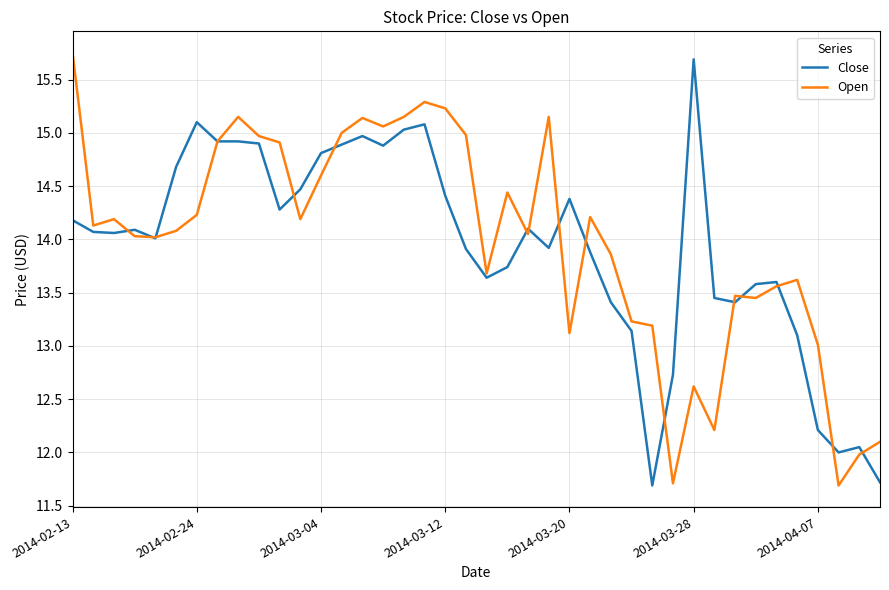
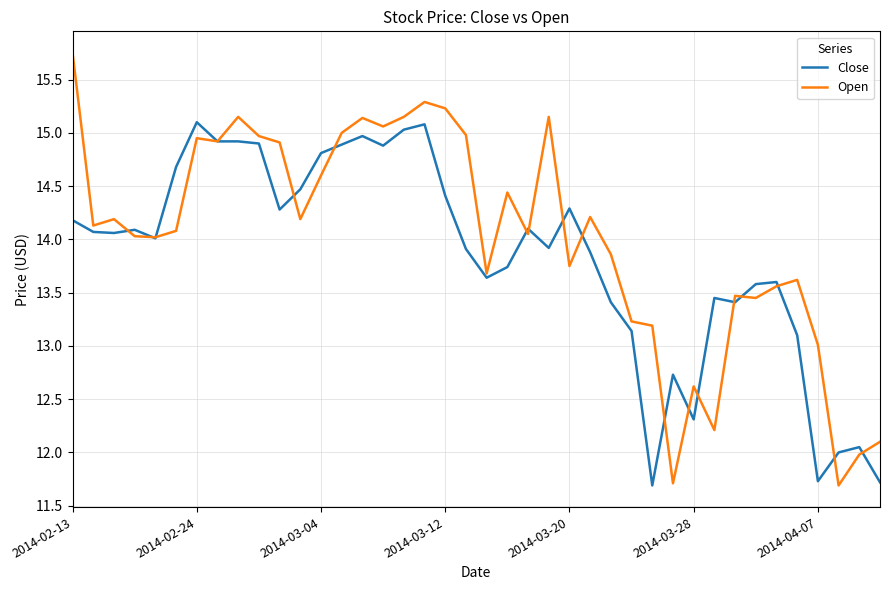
Open, 2014-02-24: 14.23 -> 14.95
Close, 2014-03-20: 14.38 -> 14.29
Open, 2014-03-20: 13.12 -> 13.75
Close, 2014-03-28: 15.69 -> 12.31
Close, 2014-04-07: 12.21 -> 11.73
